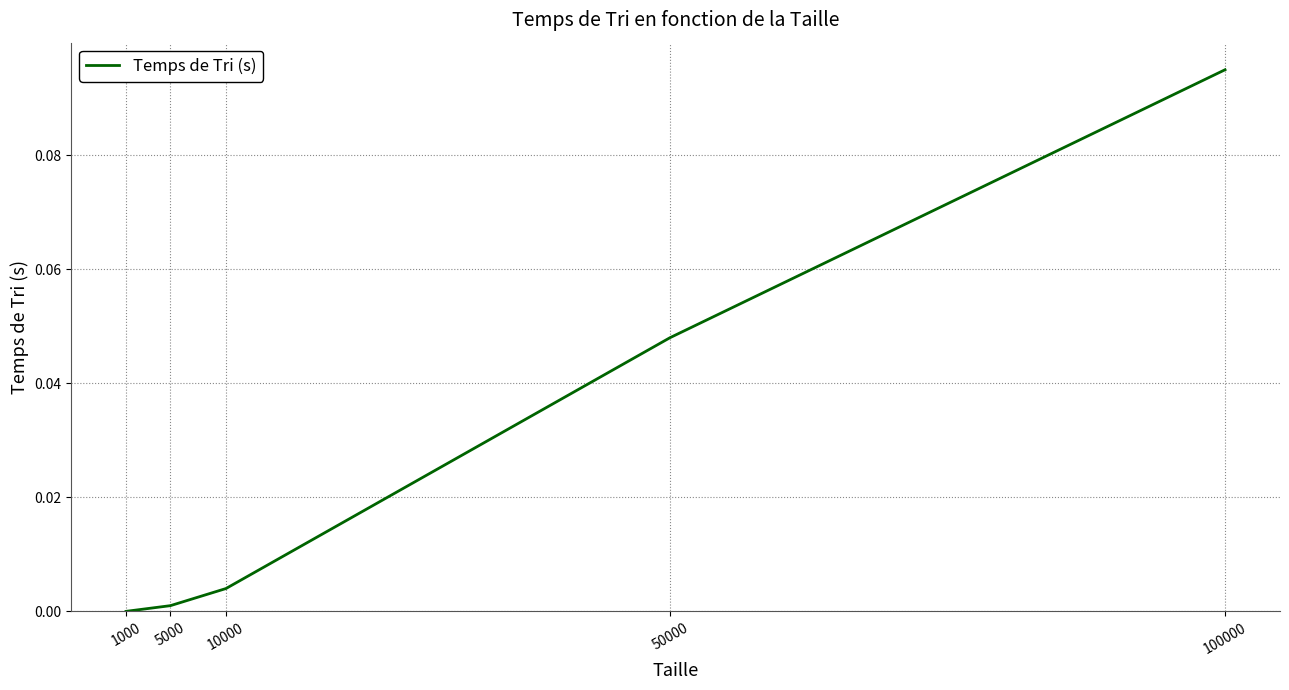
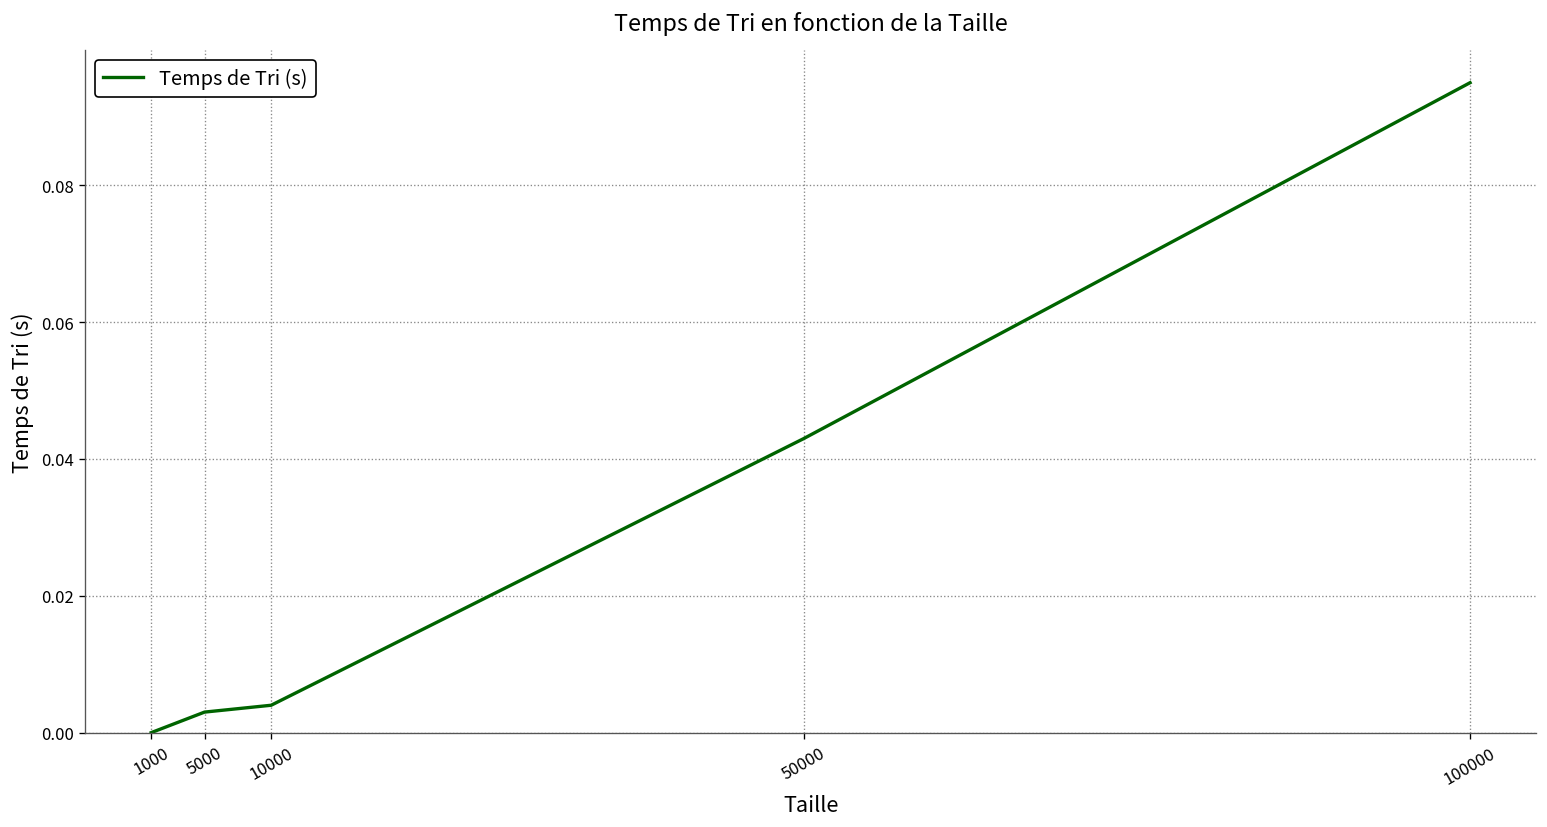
5000: 0.001 -> 0.003
50000: 0.048 -> 0.043
